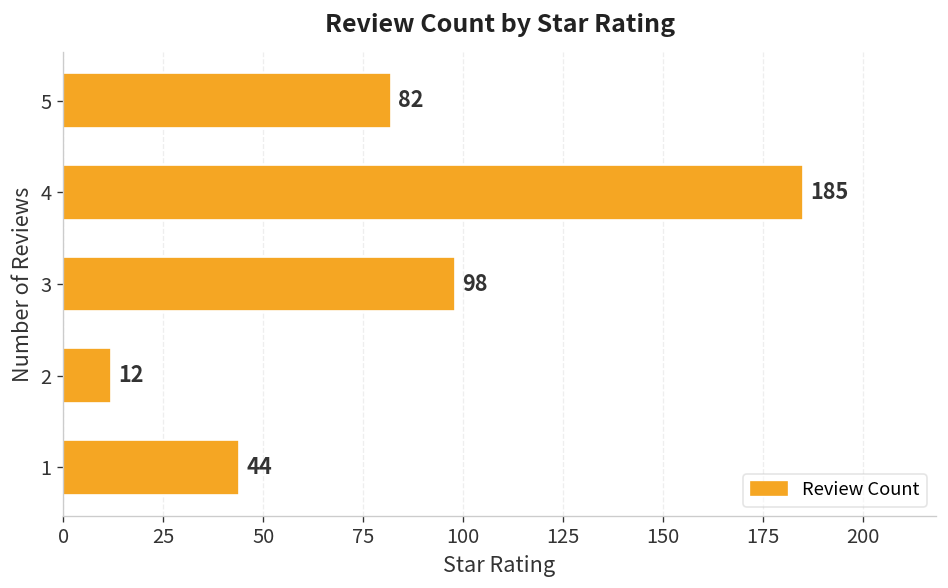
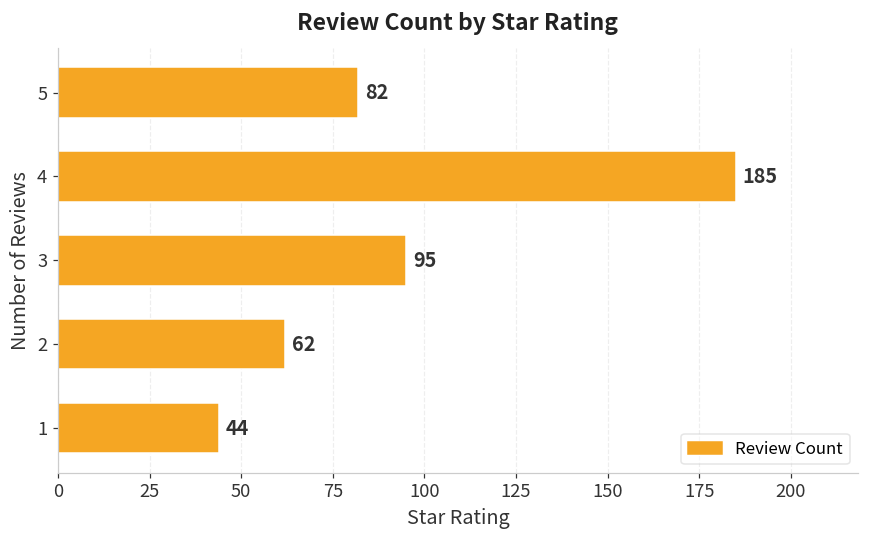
3: 98 -> 95
2: 12 -> 62
